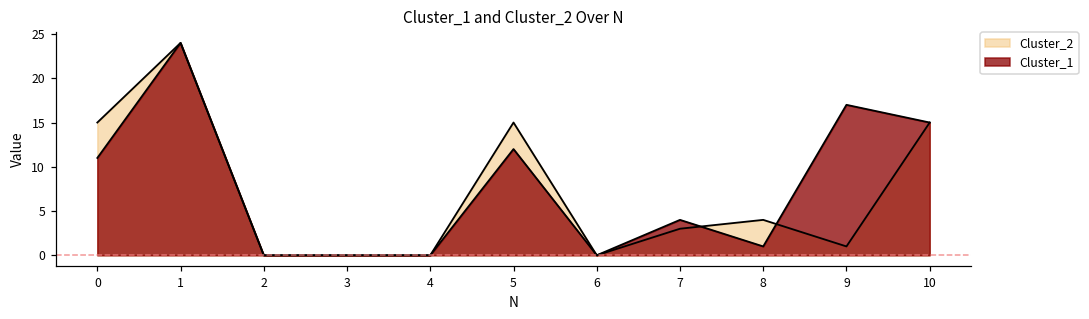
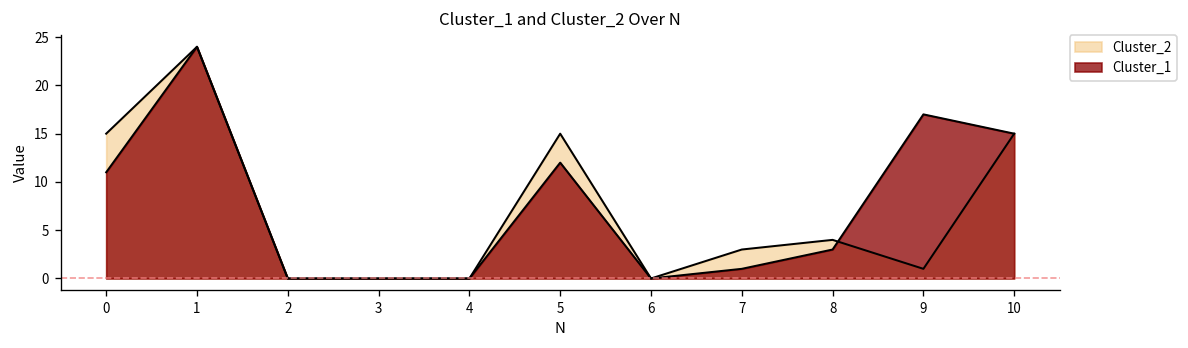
Cluster_1, 7: 4 -> 1
Cluster_1, 8: 1 -> 3
